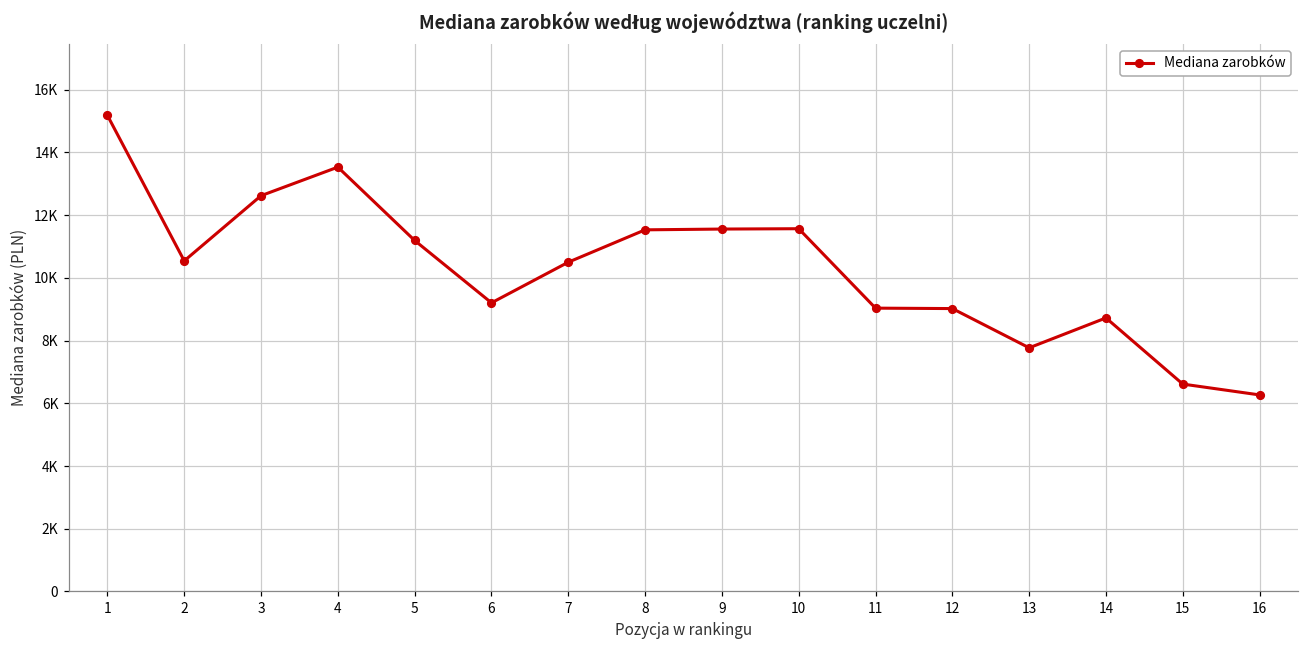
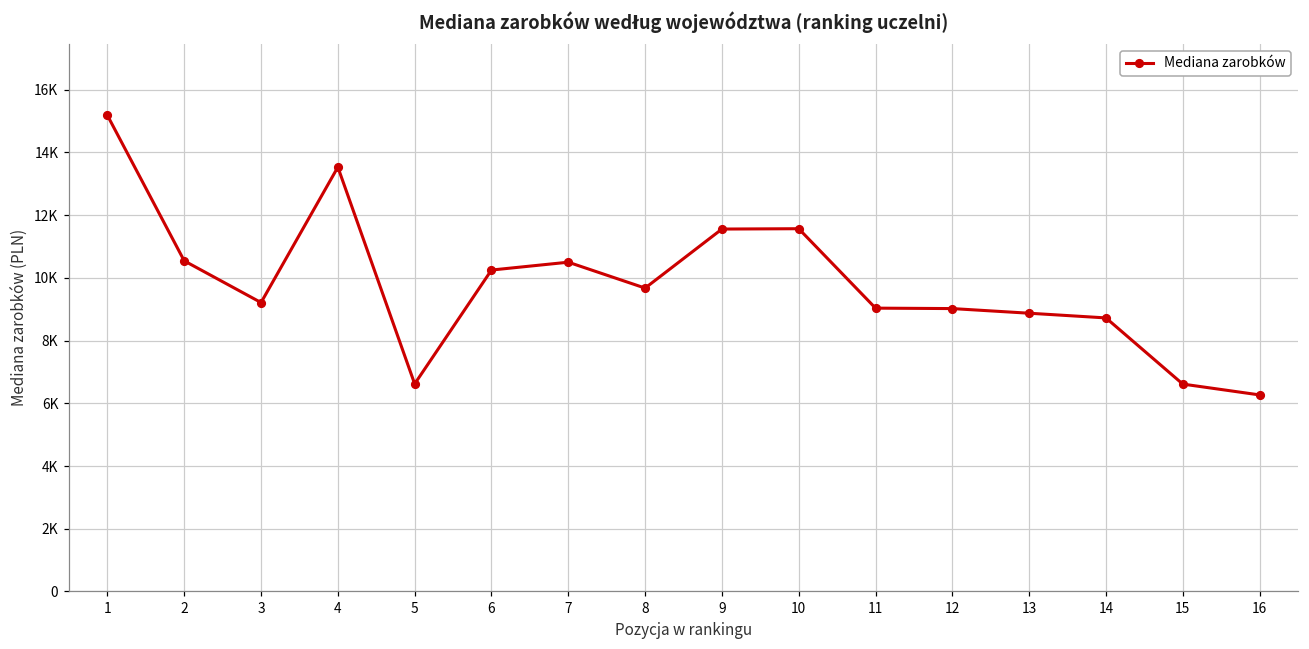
3: 12600 -> 9200
5: 11200 -> 6600
6: 9200 -> 10200
8: 11500 -> 9700
13: 7800 -> 8900
